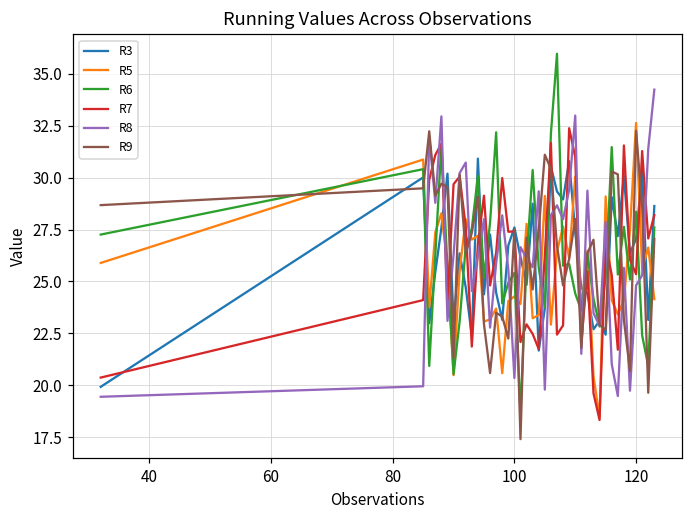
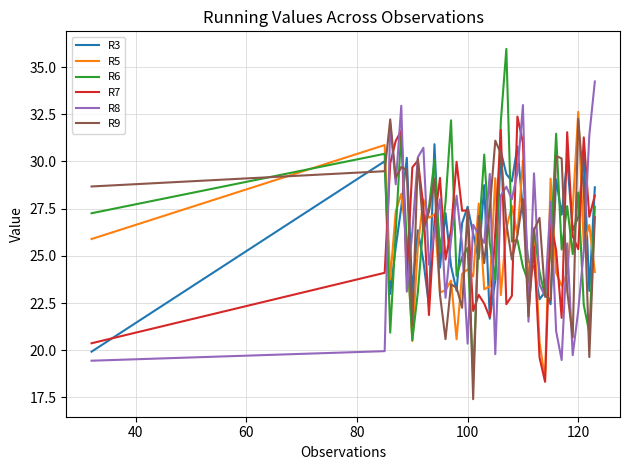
R8, 120: 24.8 -> 22.1
